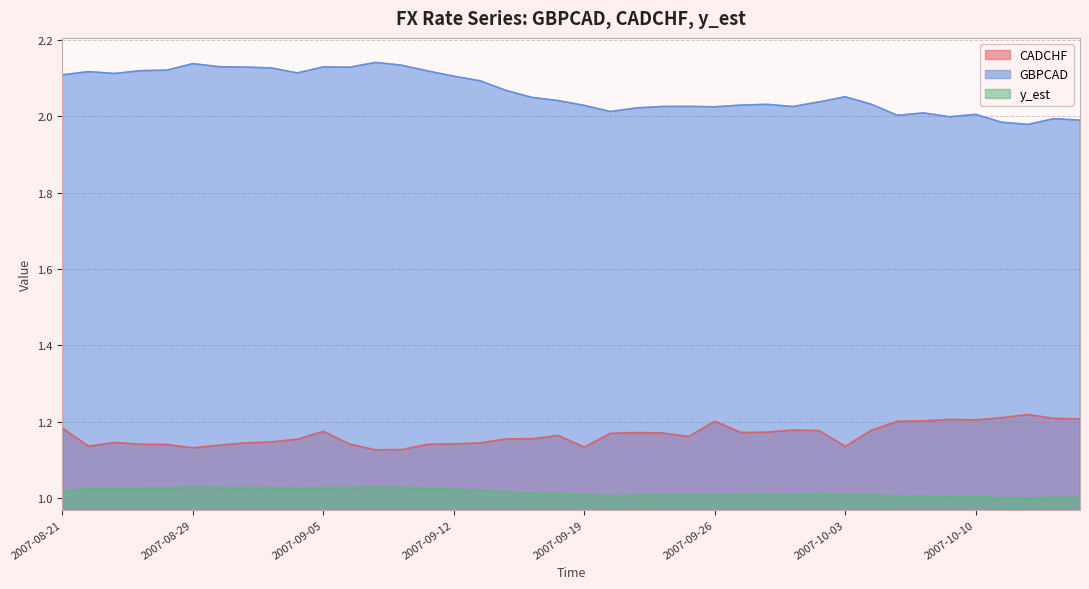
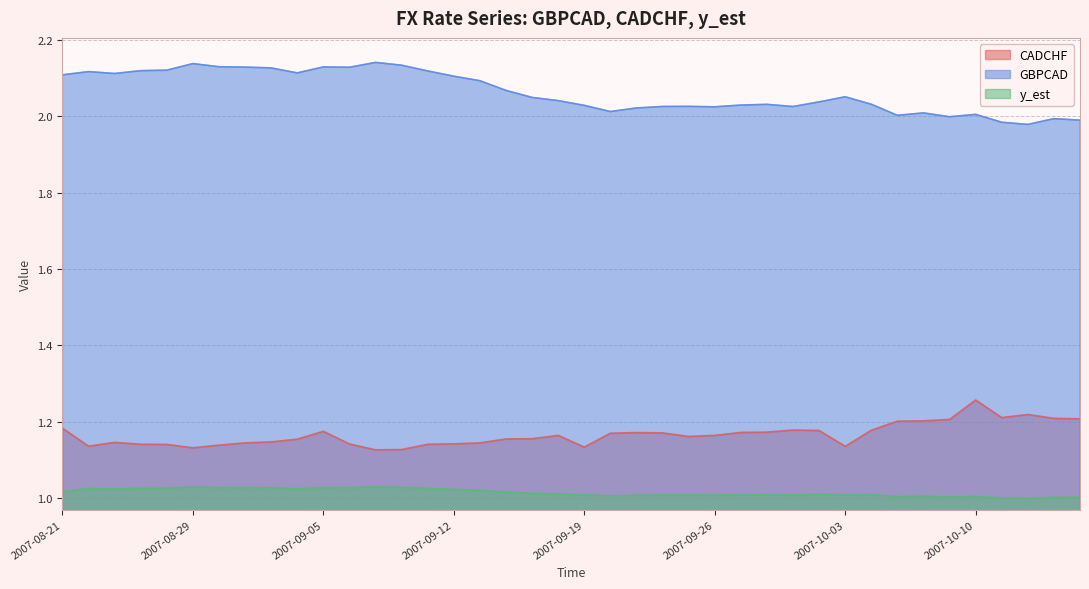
CADCHF, 2007-09-26: 1.20 -> 1.16
CADCHF, 2007-10-10: 1.20 -> 1.26
